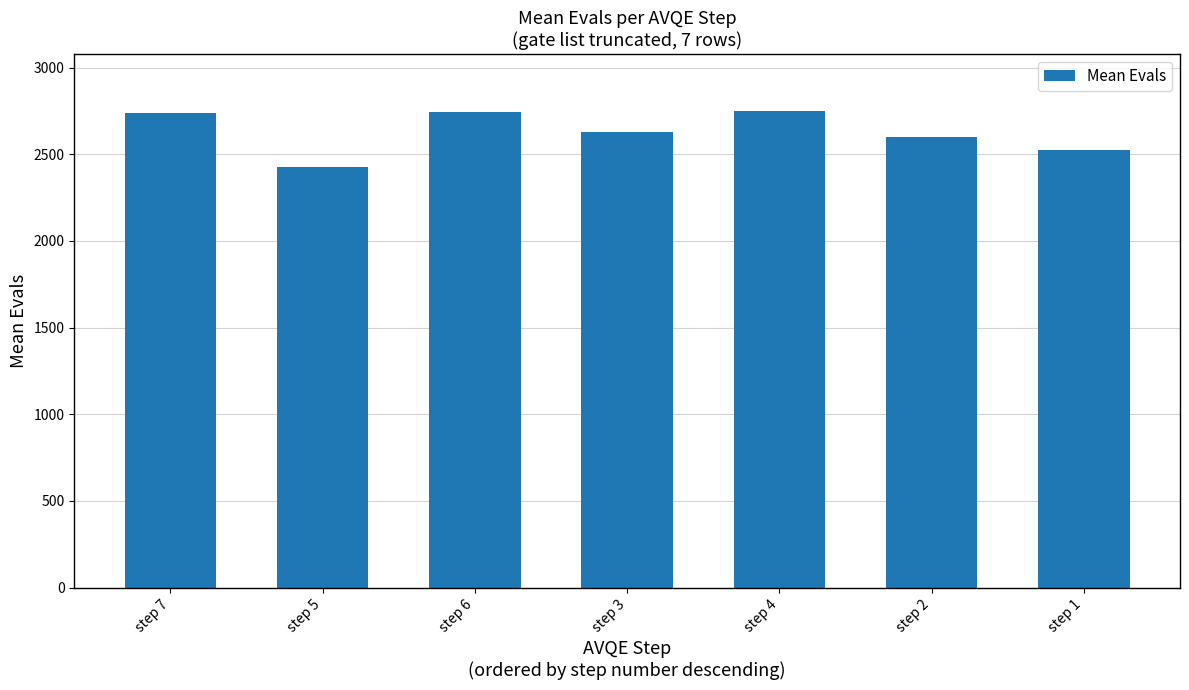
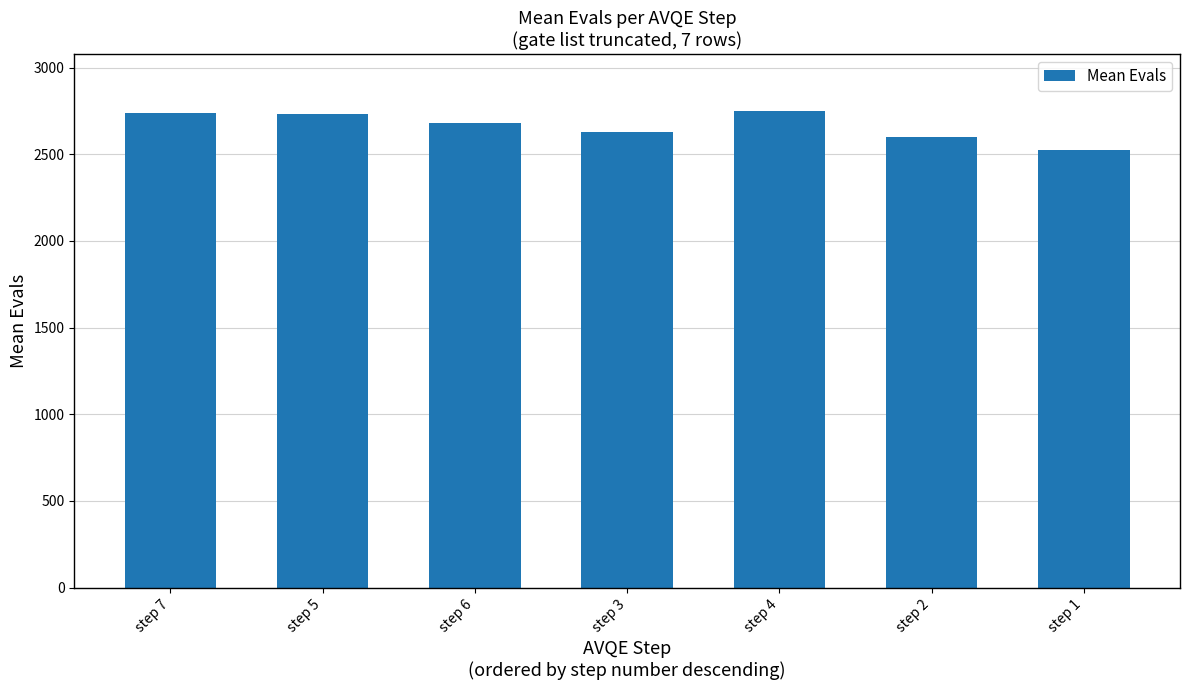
step 5: 2430 -> 2730
step 6: 2740 -> 2680
